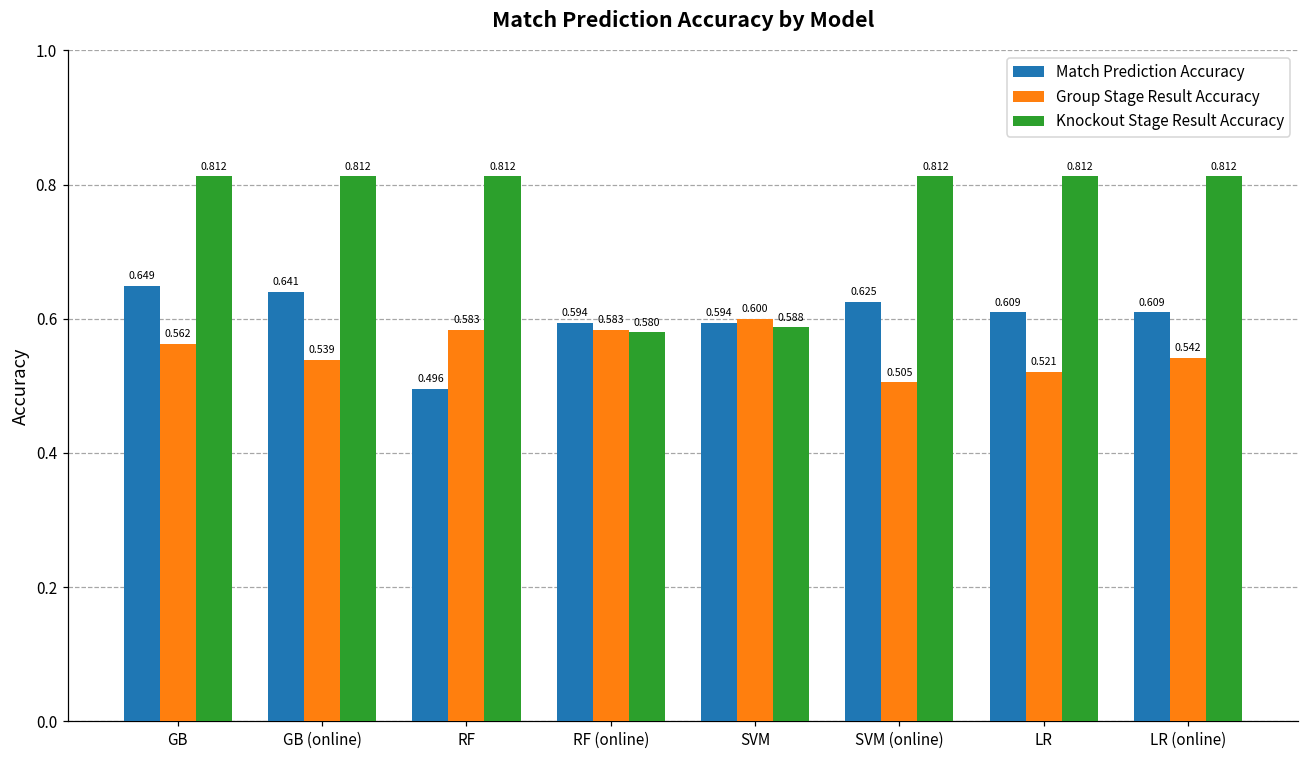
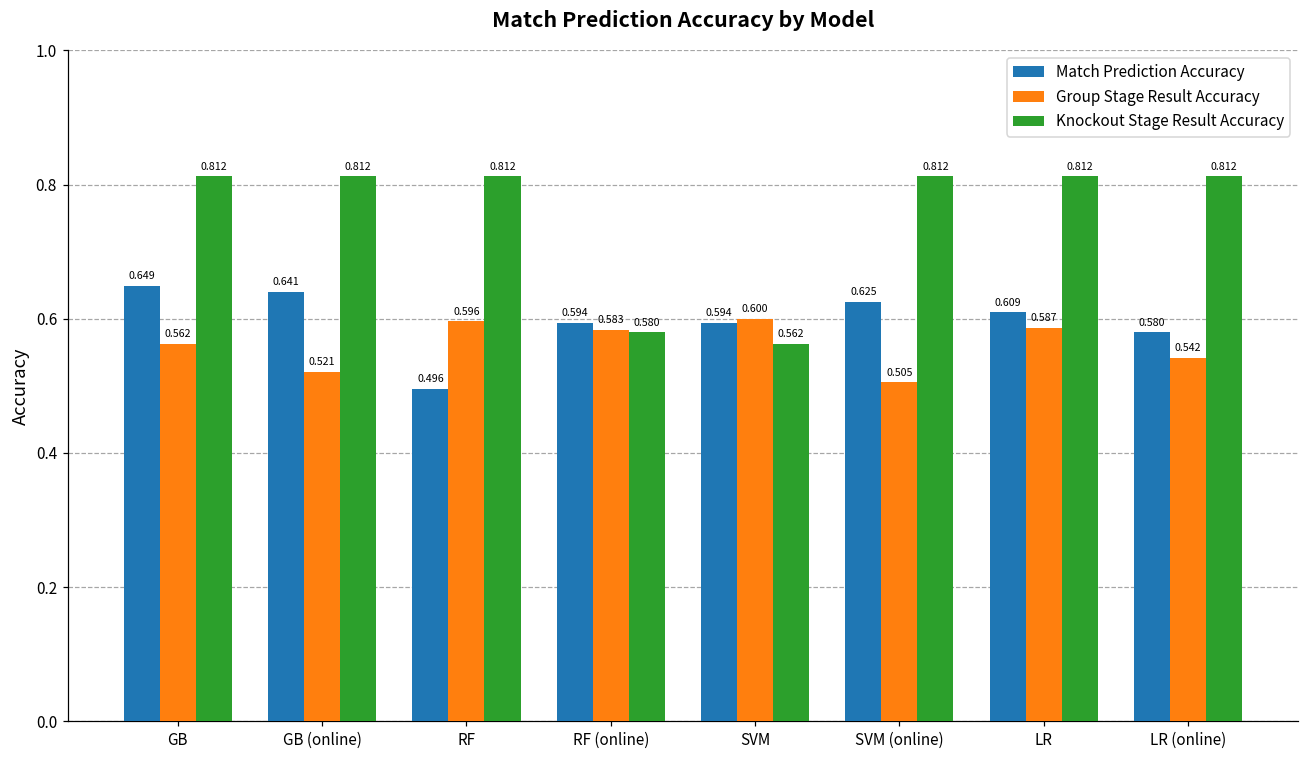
Group Stage Result Accuracy, GB (online): 0.539 -> 0.521
Group Stage Result Accuracy, RF: 0.583 -> 0.596
Knockout Stage Result Accuracy, SVM: 0.588 -> 0.562
Group Stage Result Accuracy, LR: 0.521 -> 0.587
Match Prediction Accuracy, LR (online): 0.609 -> 0.580
